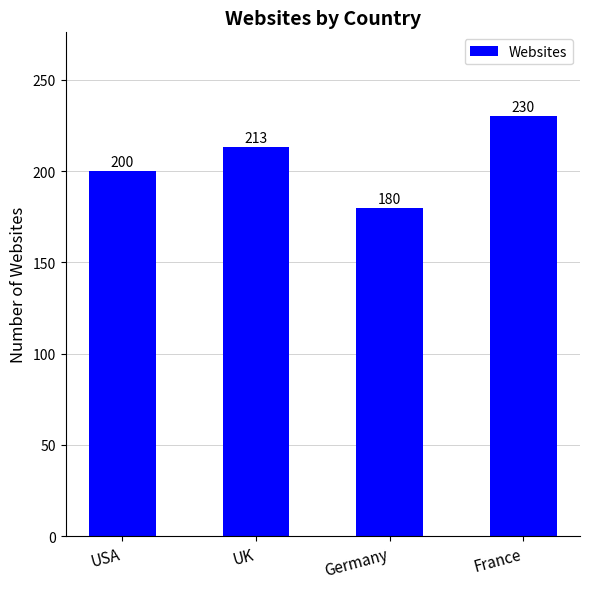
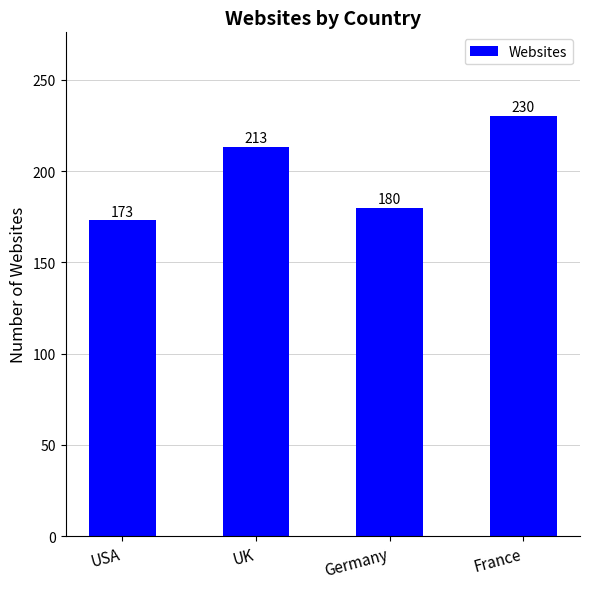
USA: 200 -> 173
